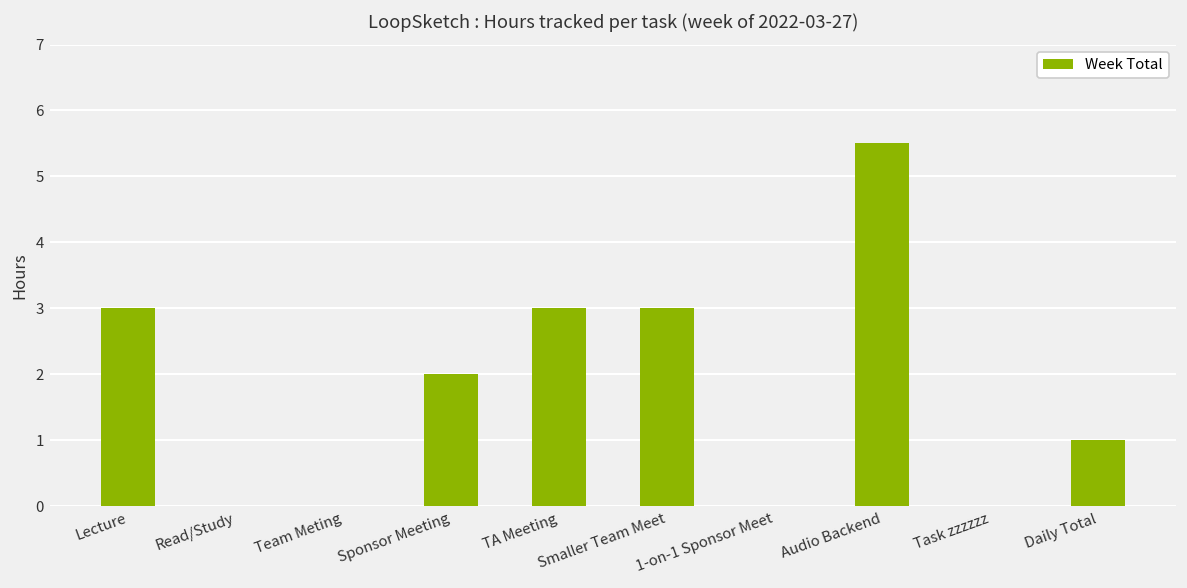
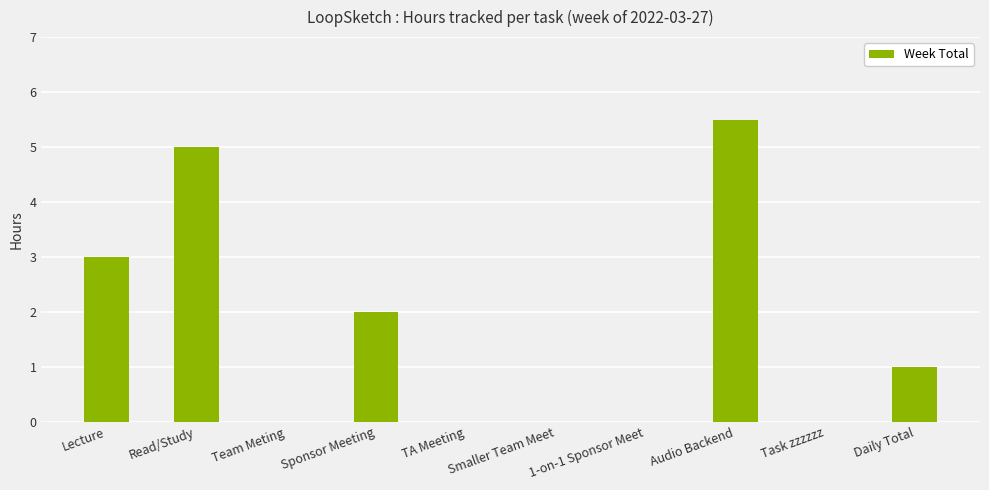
Read/Study: 0 -> 5
TA Meeting: 3 -> 0
Smaller Team Meet: 3 -> 0
